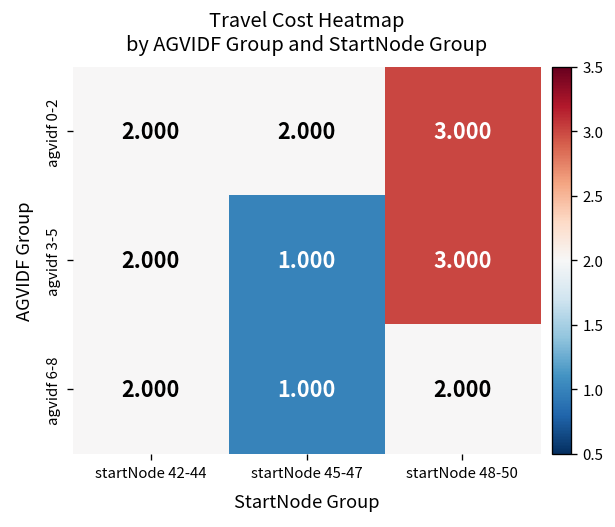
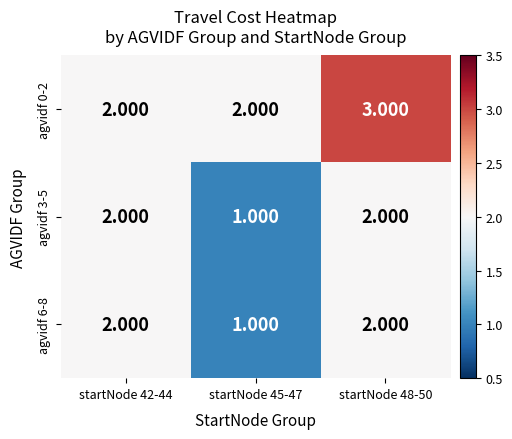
agvidf 3-5, startNode 48-50: 3.000 -> 2.000
